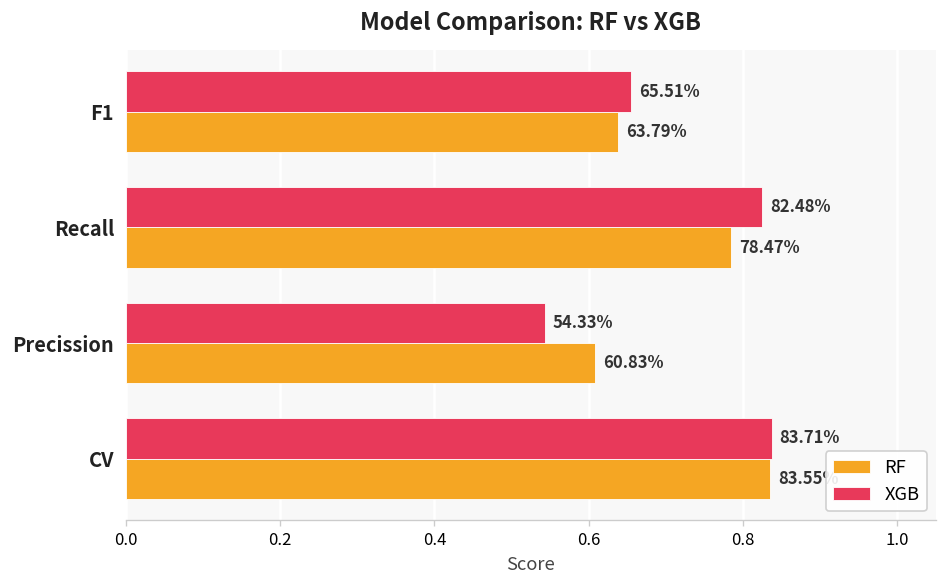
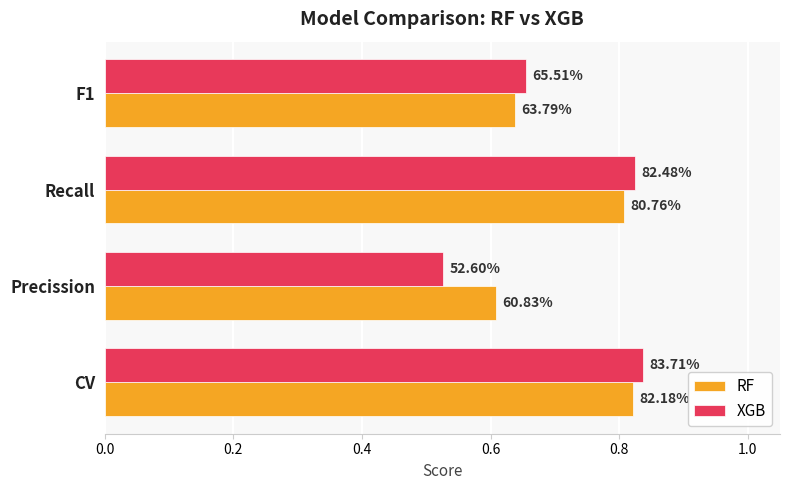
RF, Recall: 78.47% -> 80.76%
XGB, Precission: 54.33% -> 52.60%
RF, CV: 0.84 -> 0.82
